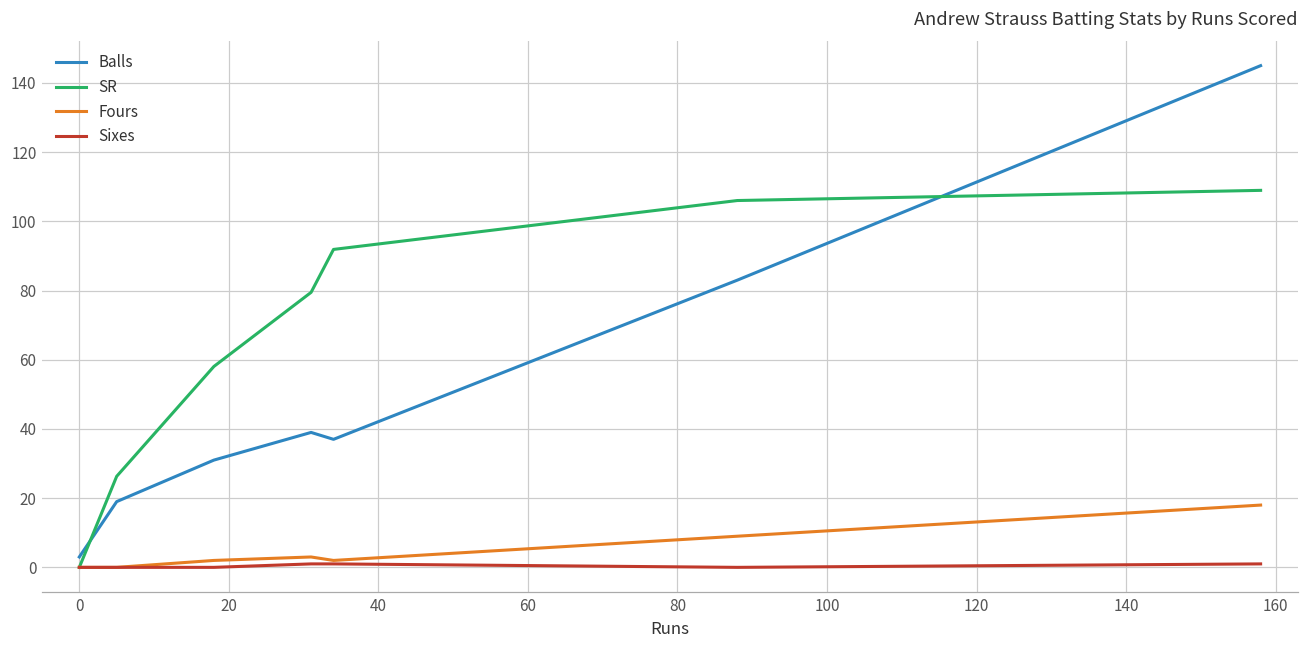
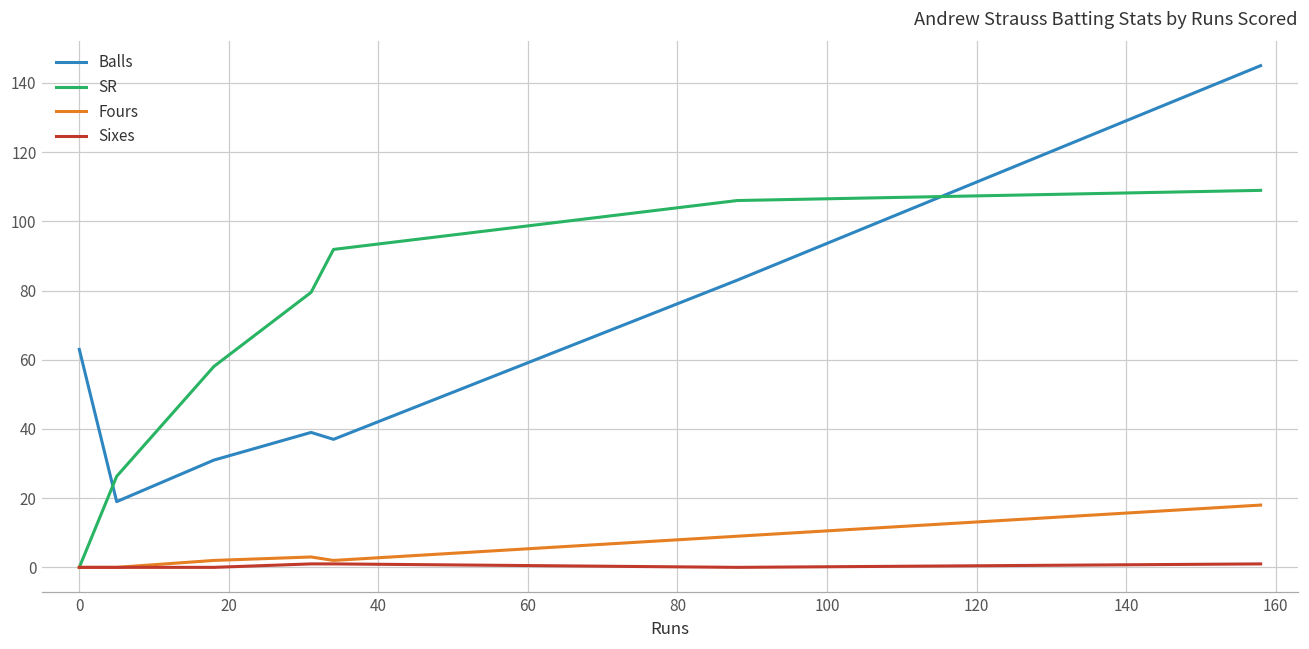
Balls, 0: 3 -> 63
